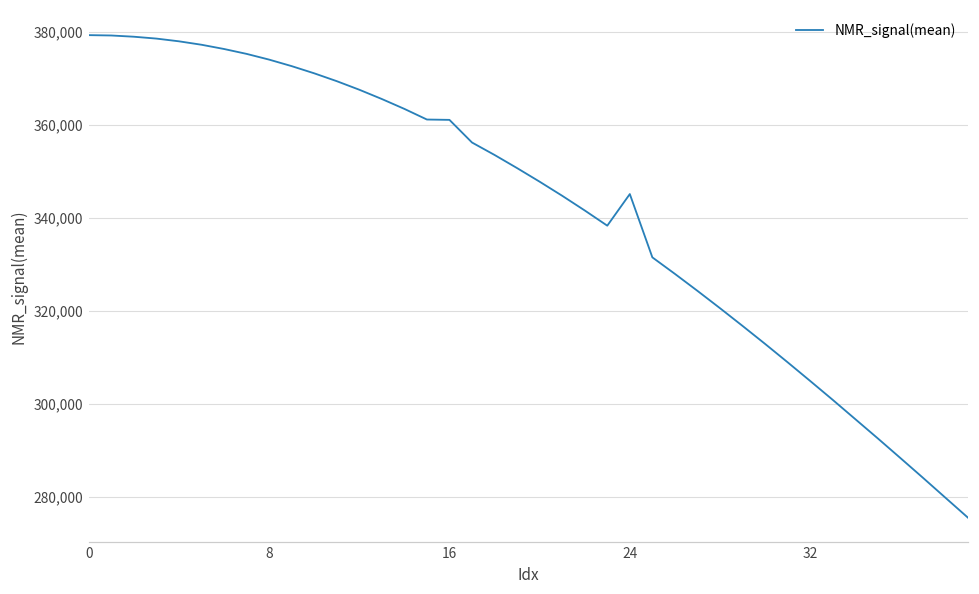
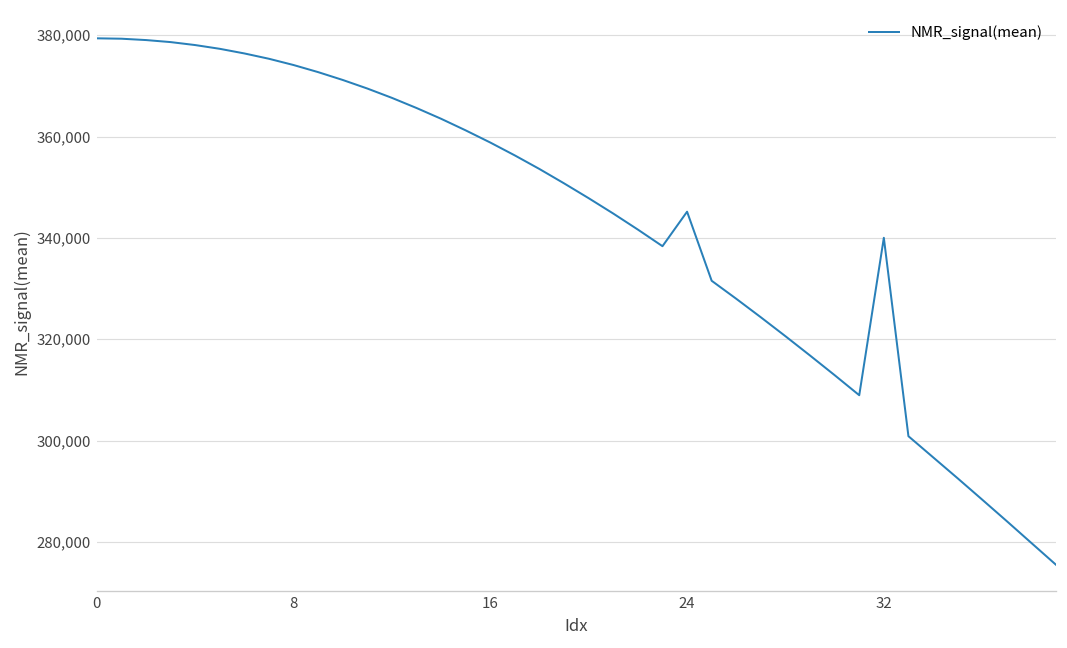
16: 361,000 -> 359,000
32: 305,000 -> 340,000
